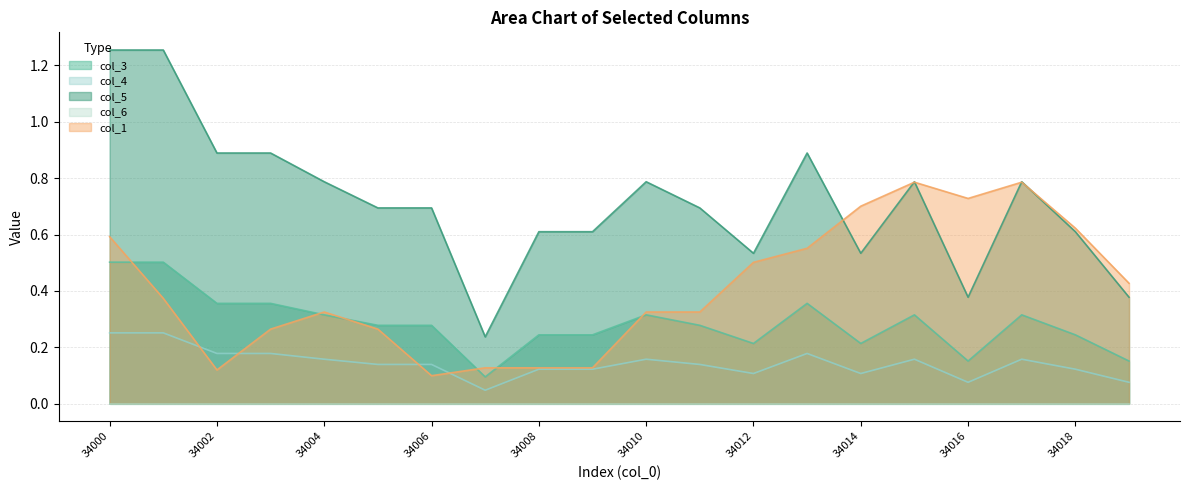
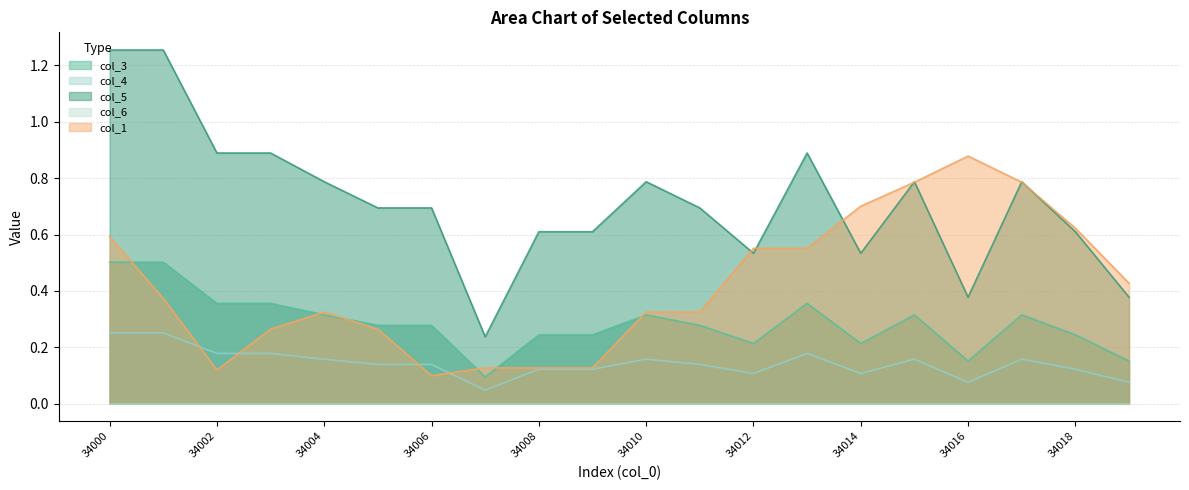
col_1, 34012: 0.50 -> 0.55
col_1, 34016: 0.73 -> 0.88
